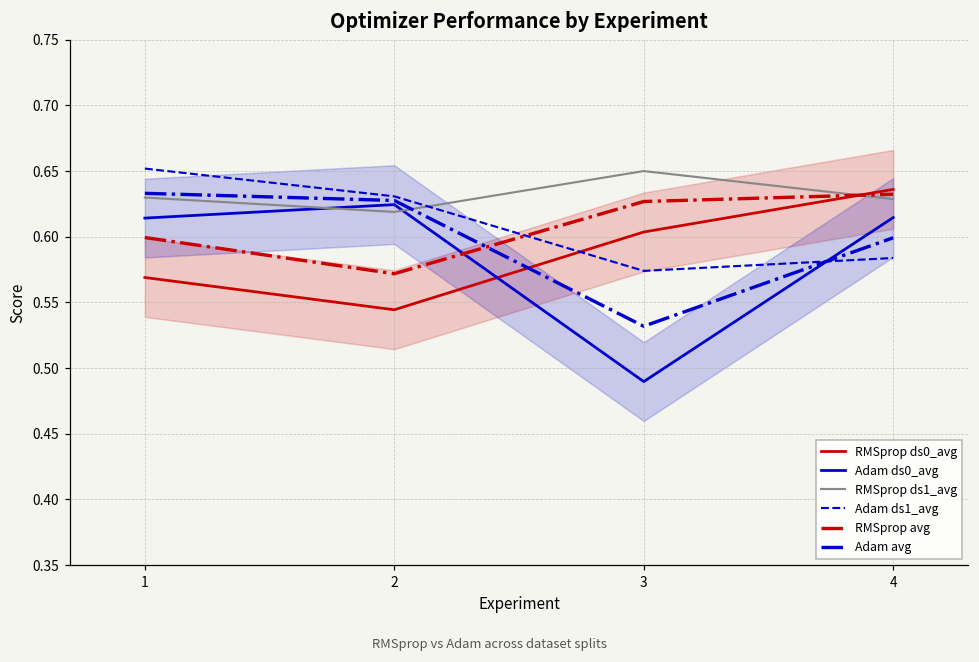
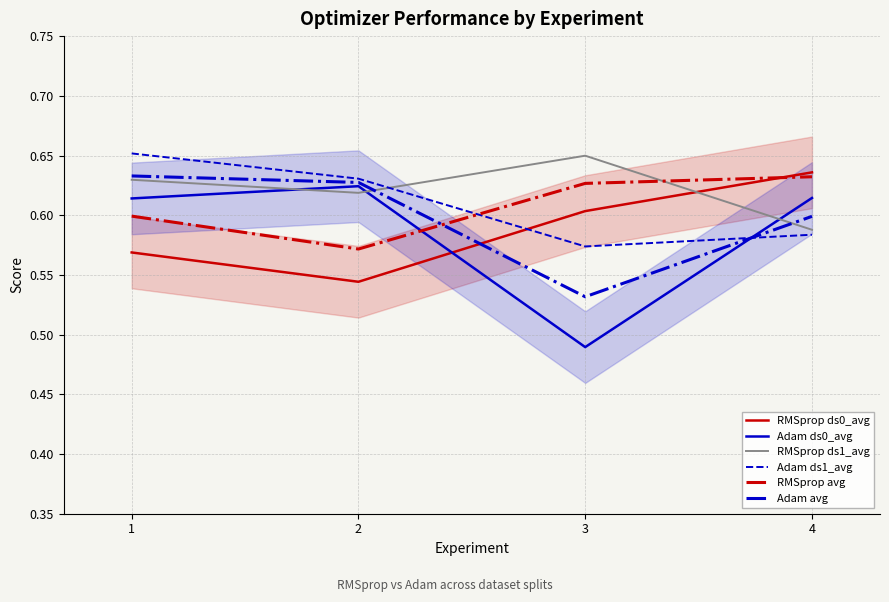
RMSprop ds1_avg, 4: 0.629 -> 0.588
